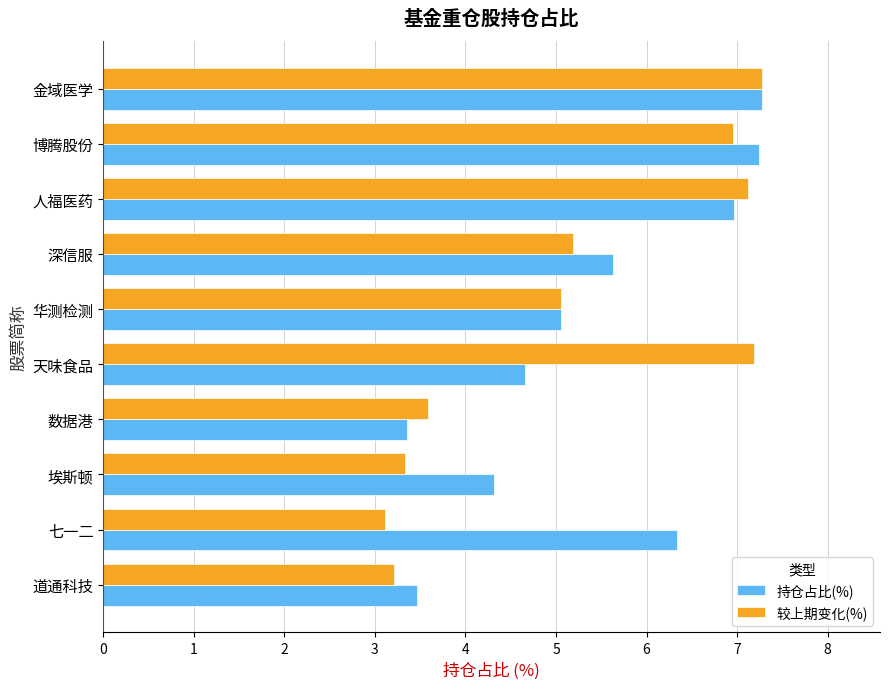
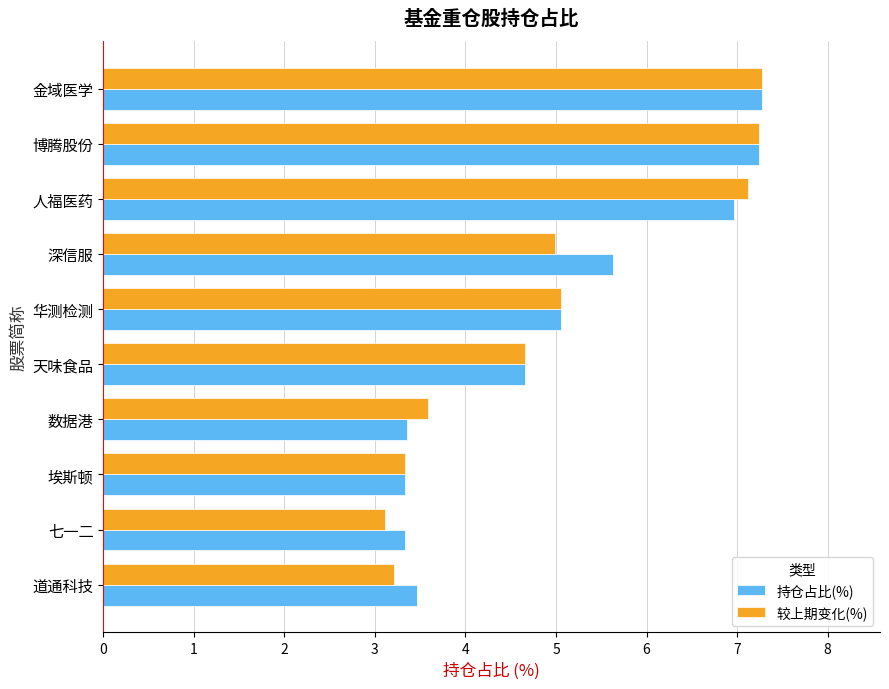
较上期变化(%), 博腾股份: 7.0 -> 7.2
较上期变化(%), 深信服: 5.2 -> 5.0
较上期变化(%), 天味食品: 7.2 -> 4.7
持仓占比(%), 埃斯顿: 4.3 -> 3.3
持仓占比(%), 七一二: 6.3 -> 3.3
